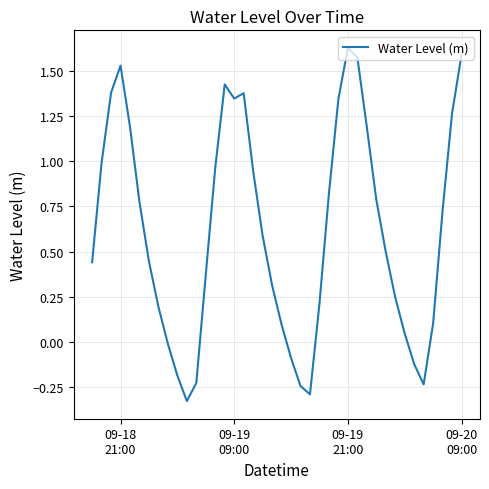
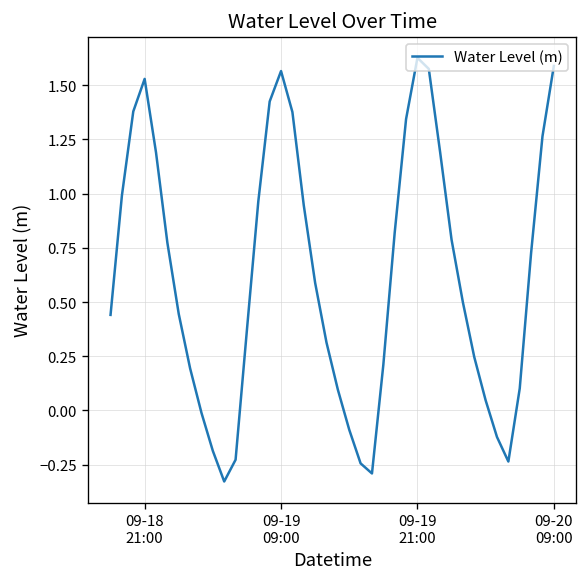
09-19 09:00: 1.35 -> 1.57
